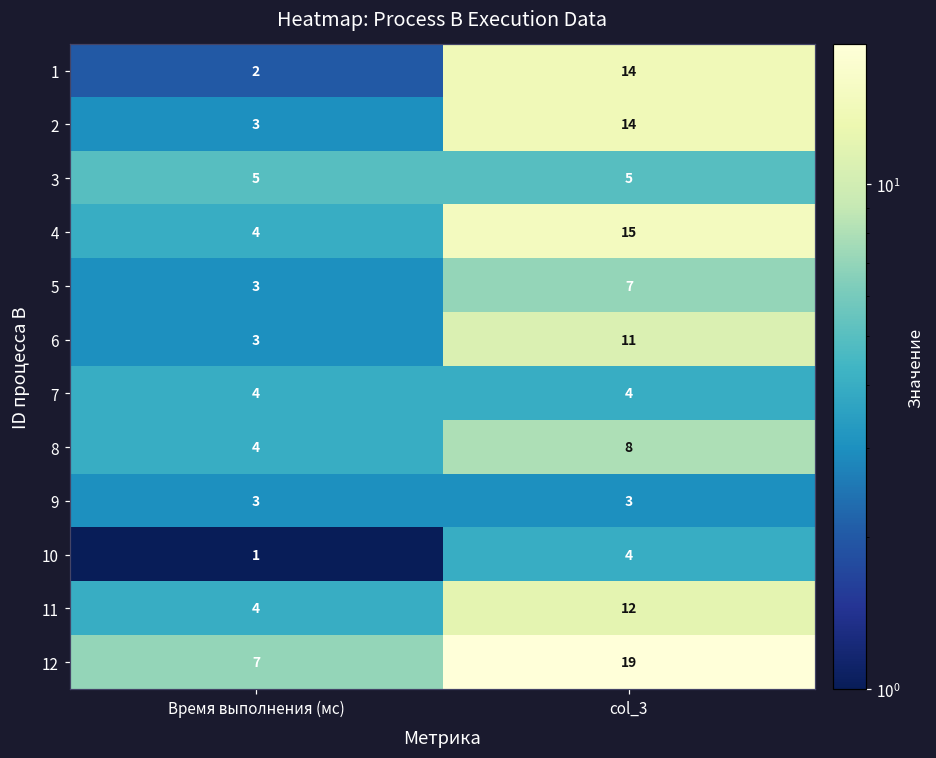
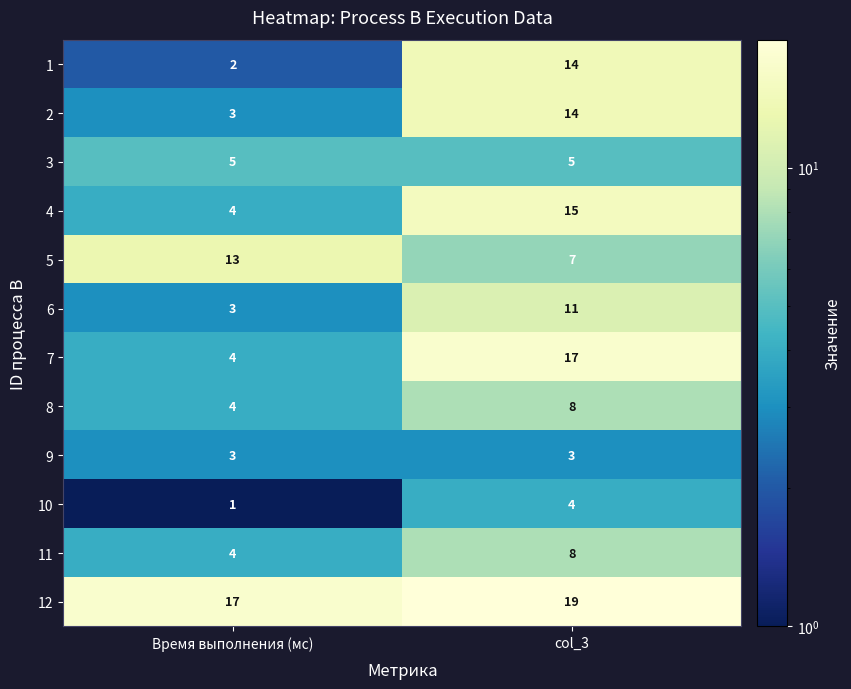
5, Время выполнения (мс): 3 -> 13
7, col_3: 4 -> 17
11, col_3: 12 -> 8
12, Время выполнения (мс): 7 -> 17
